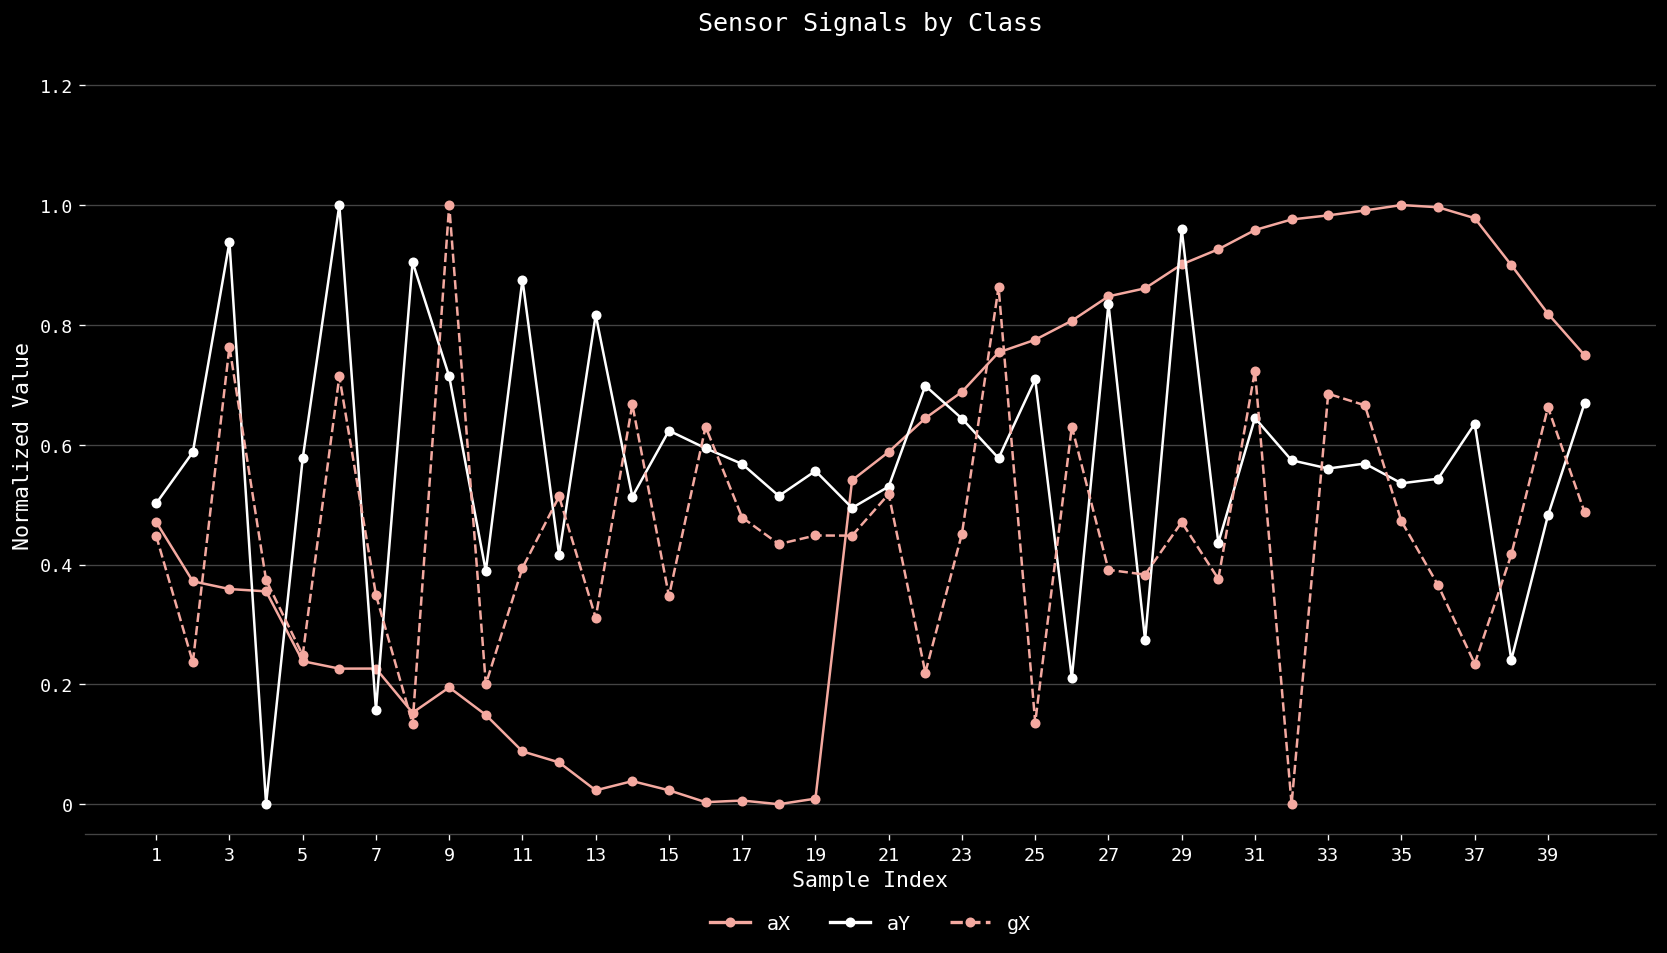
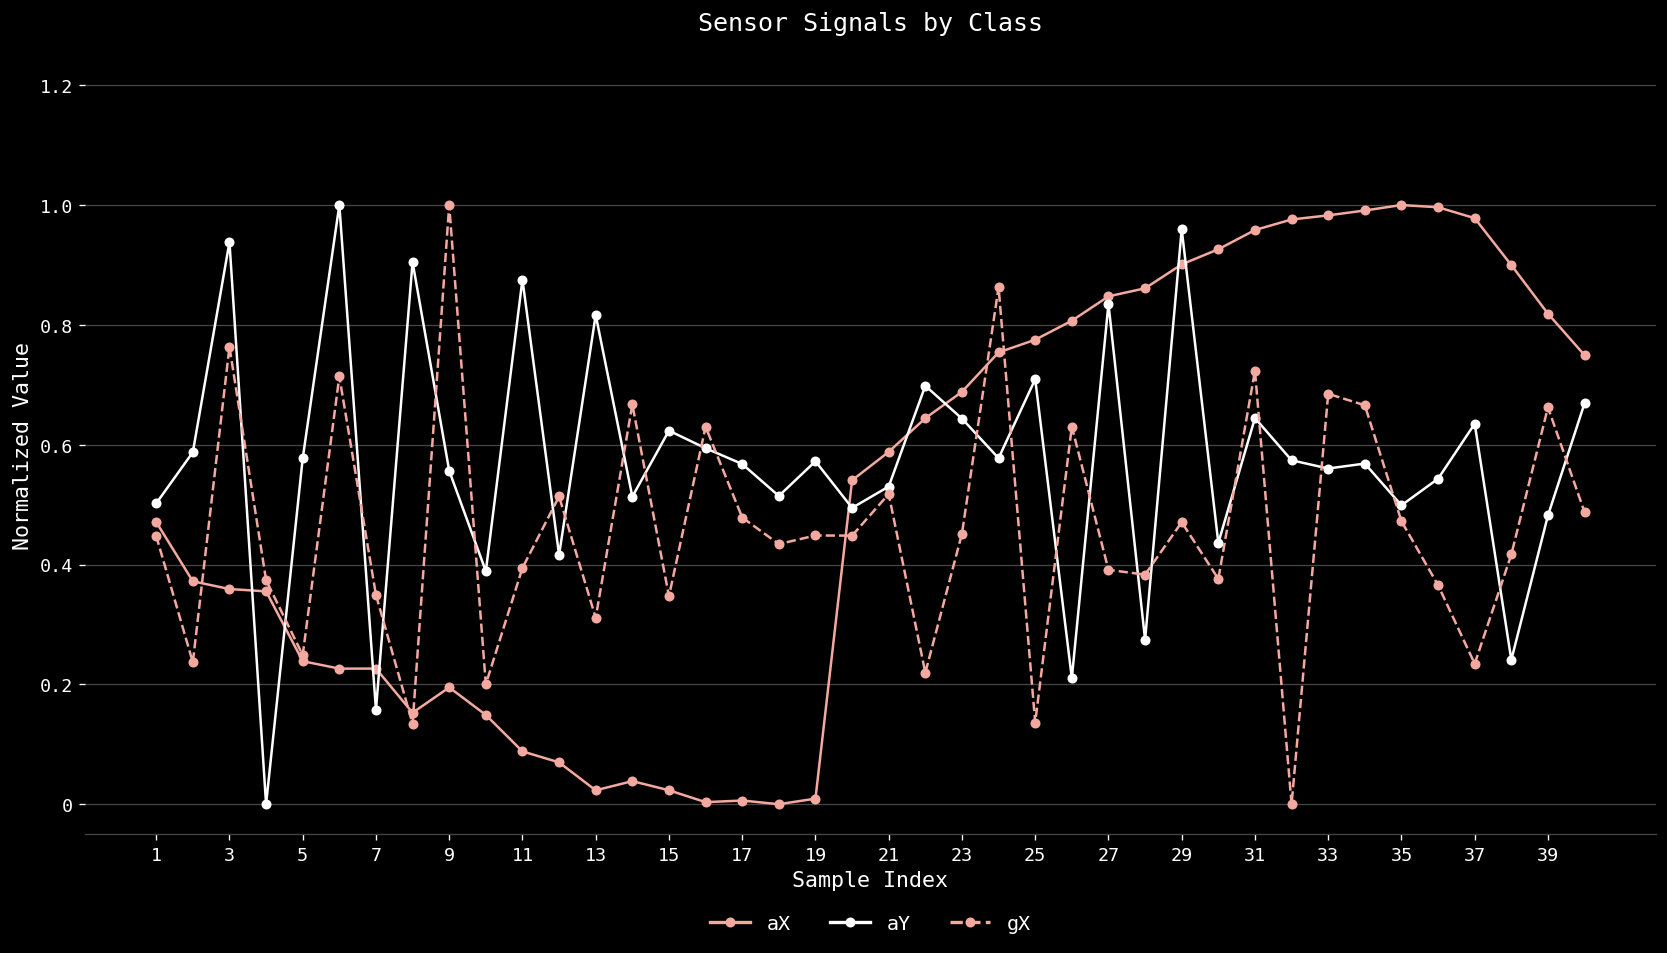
aY, 9: 0.71 -> 0.56
aY, 19: 0.56 -> 0.57
aY, 35: 0.54 -> 0.50
